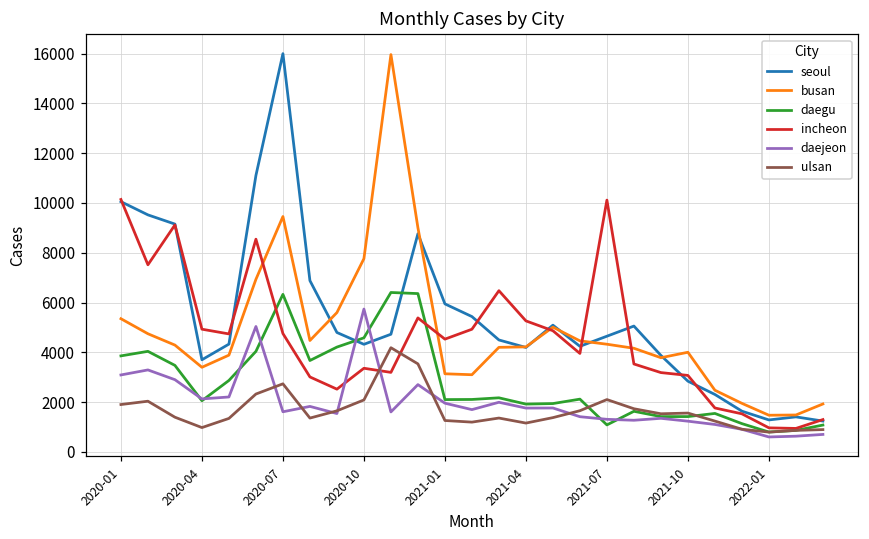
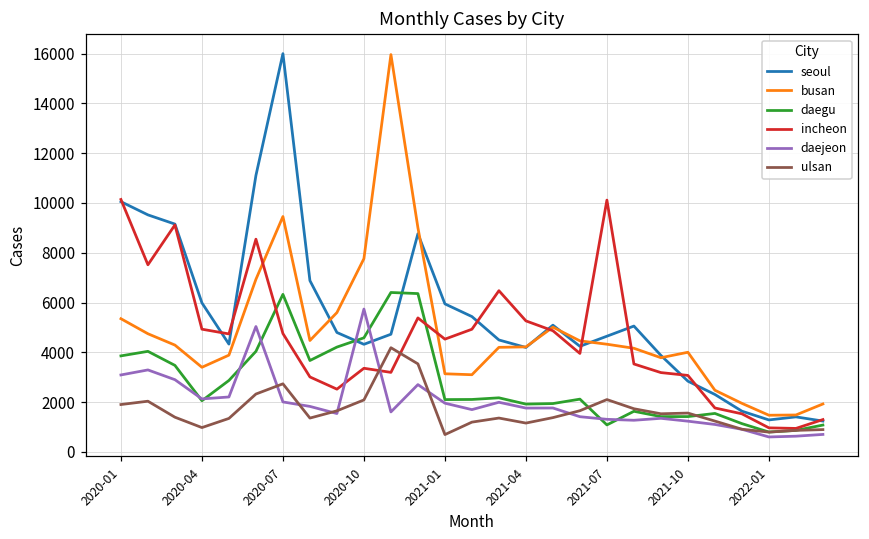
seoul, 2020-04: 3700 -> 6000
daejeon, 2020-07: 1600 -> 2000
ulsan, 2021-01: 1300 -> 700
